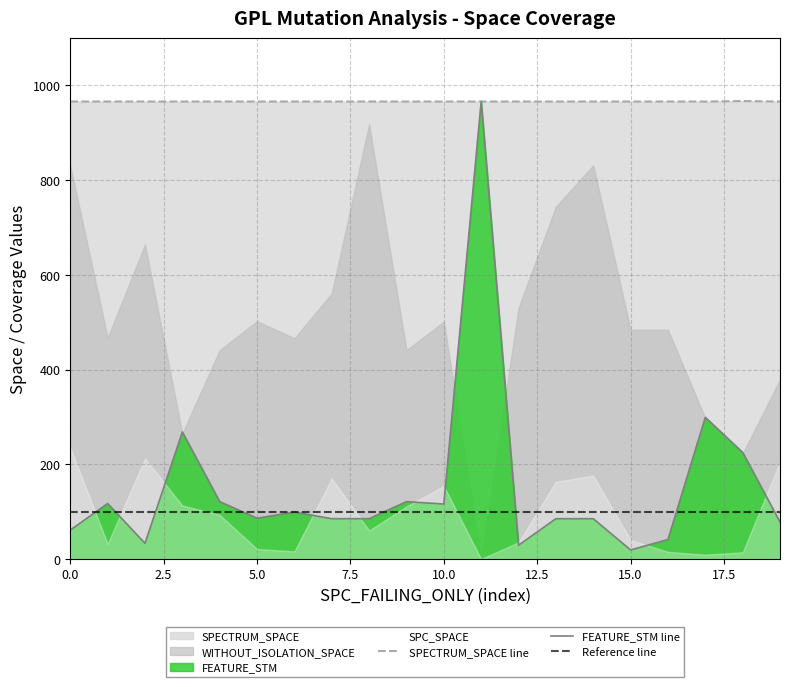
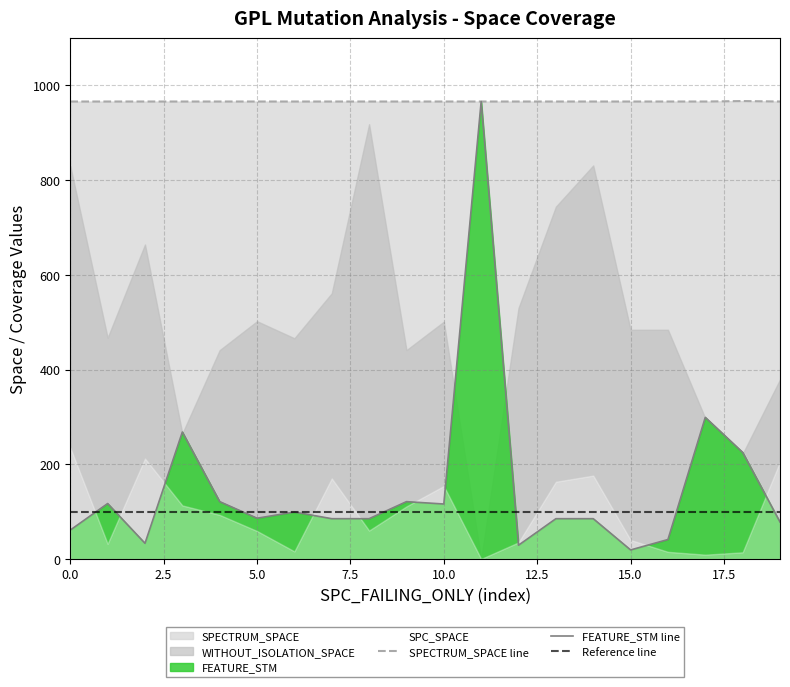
SPC_SPACE, 5.0: 20 -> 60
